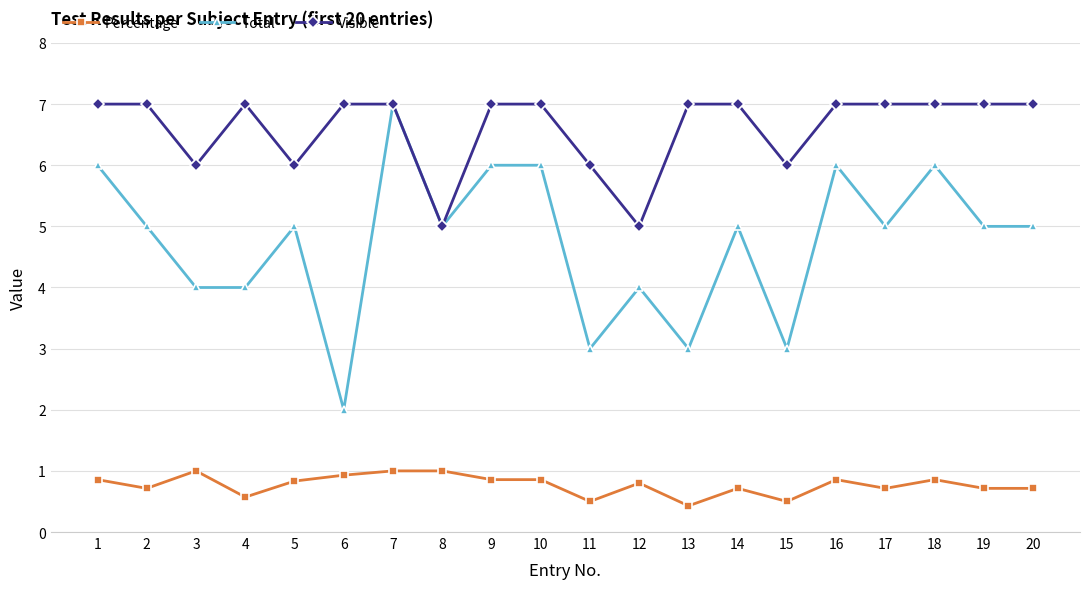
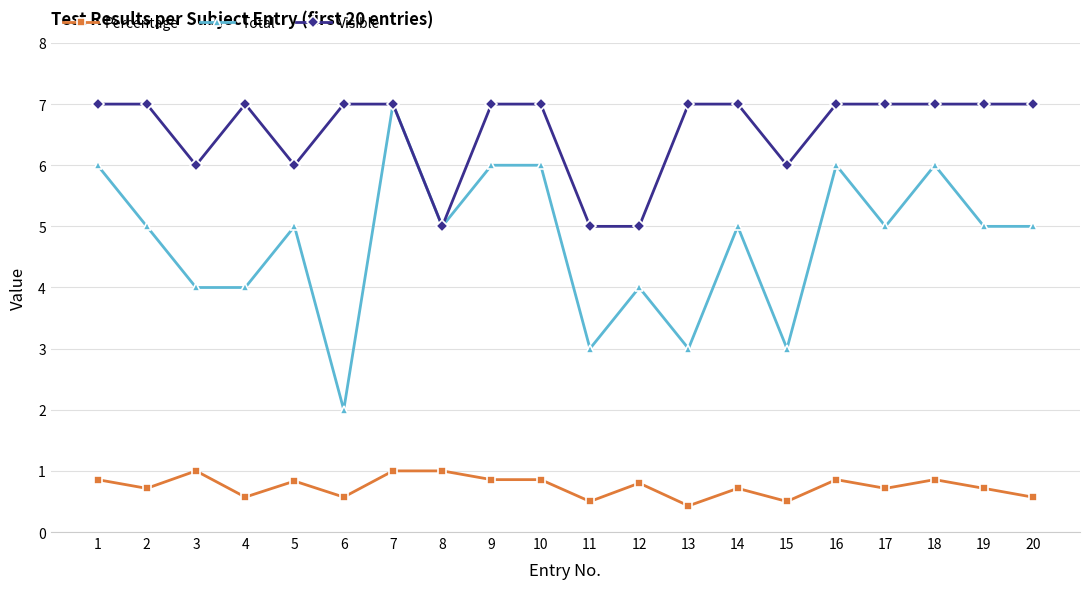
Percentage, 6: 0.9 -> 0.6
Visible, 11: 6 -> 5
Percentage, 20: 0.7 -> 0.6
